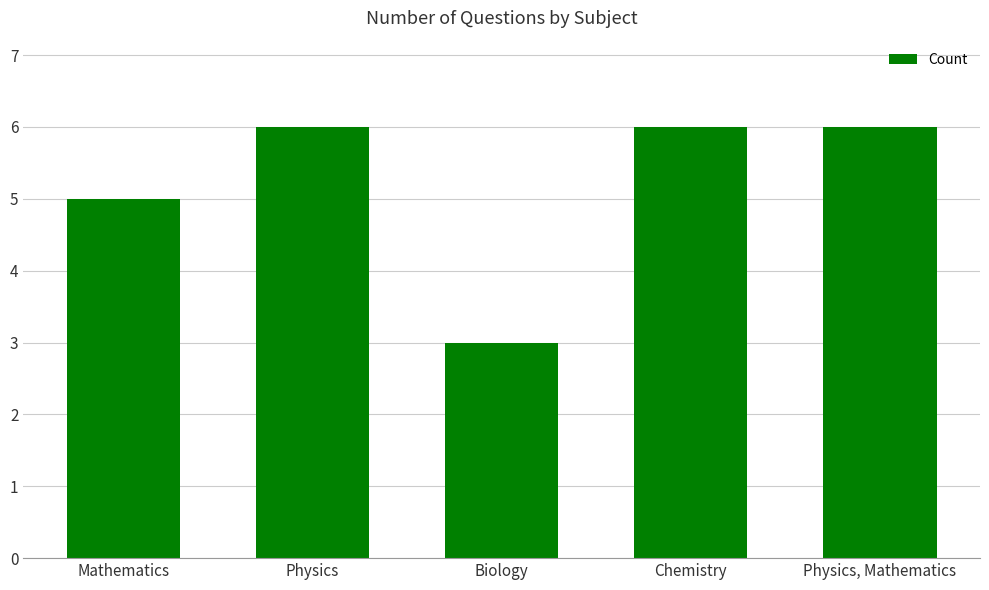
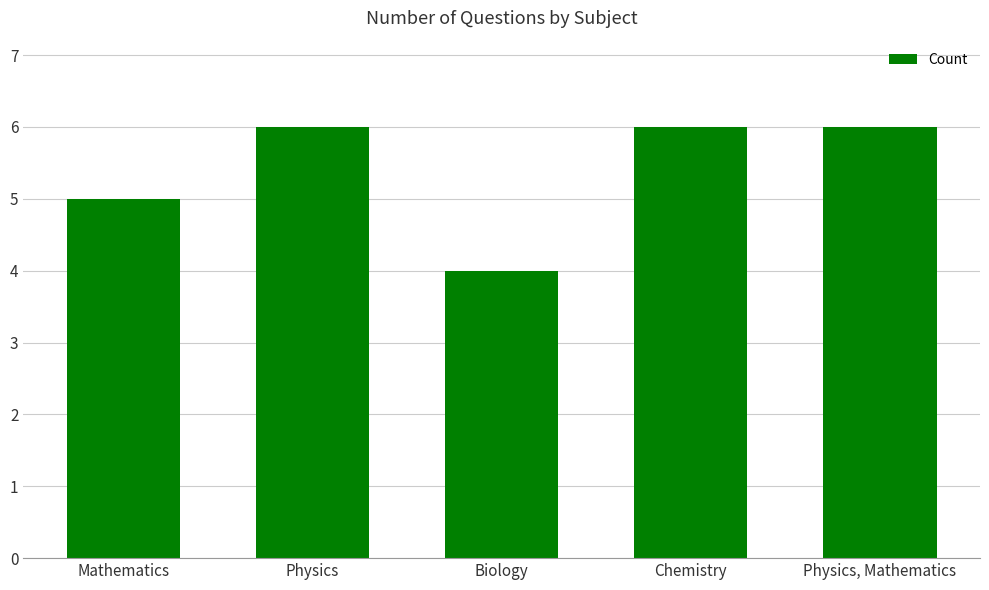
Biology: 3 -> 4
